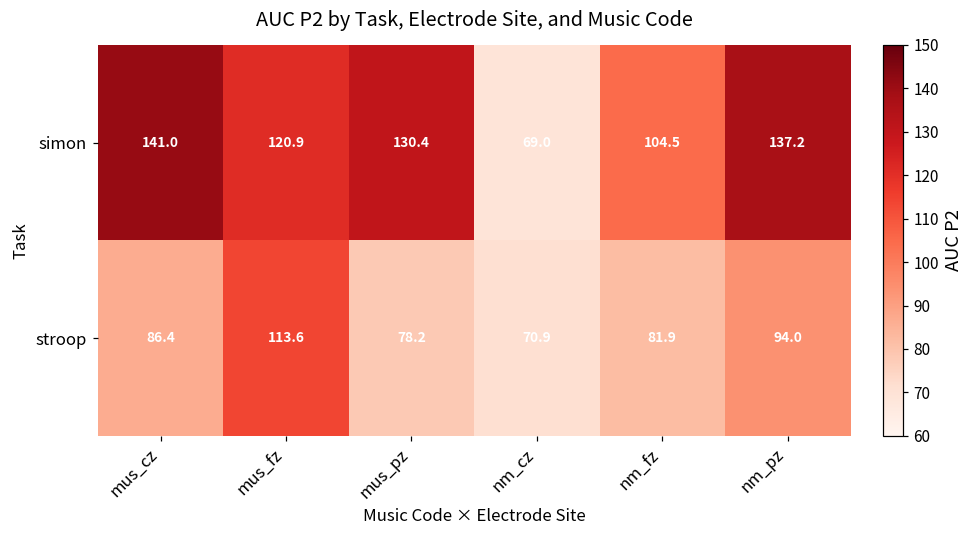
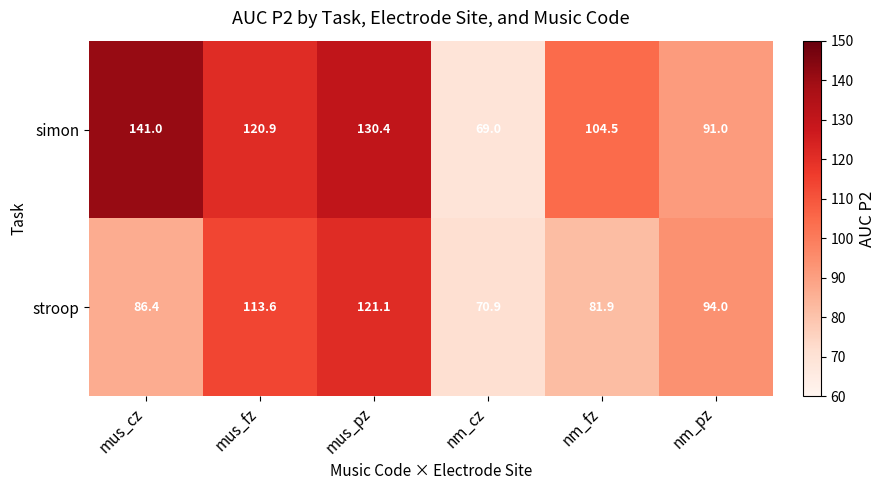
simon, nm_pz: 137.2 -> 91.0
stroop, mus_pz: 78.2 -> 121.1
